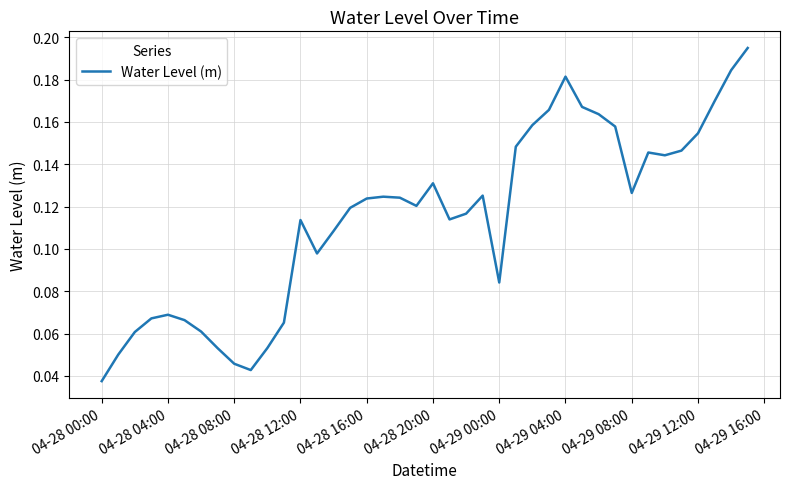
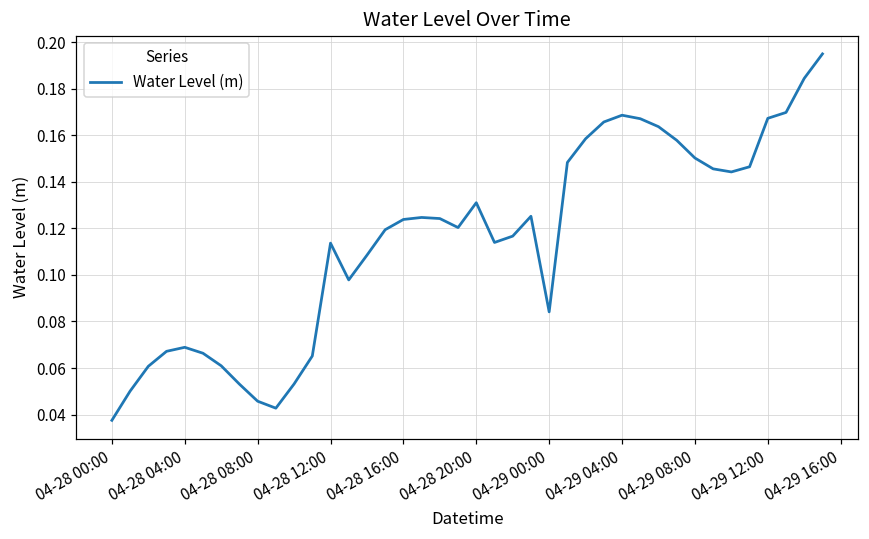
04-29 04:00: 0.181 -> 0.169
04-29 08:00: 0.126 -> 0.150
04-29 12:00: 0.155 -> 0.167
